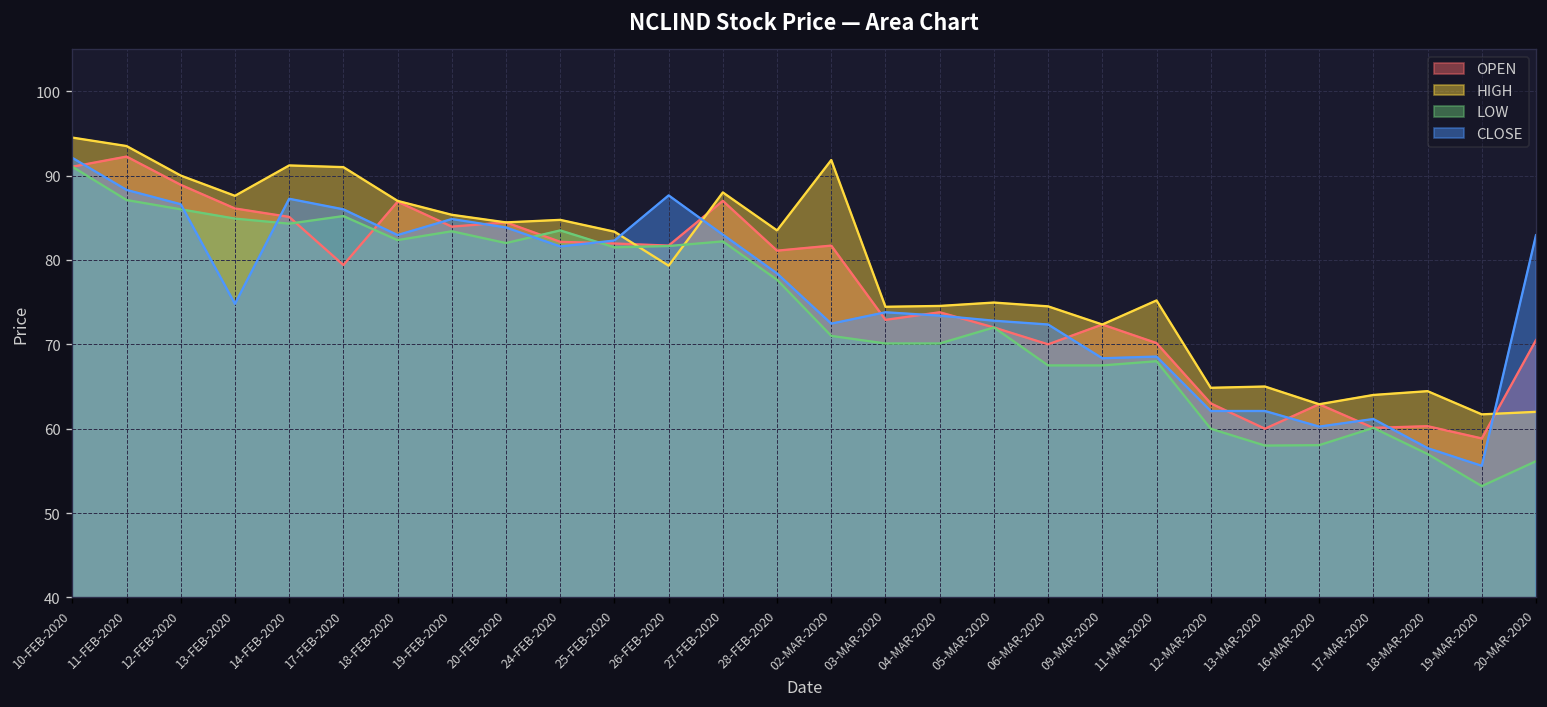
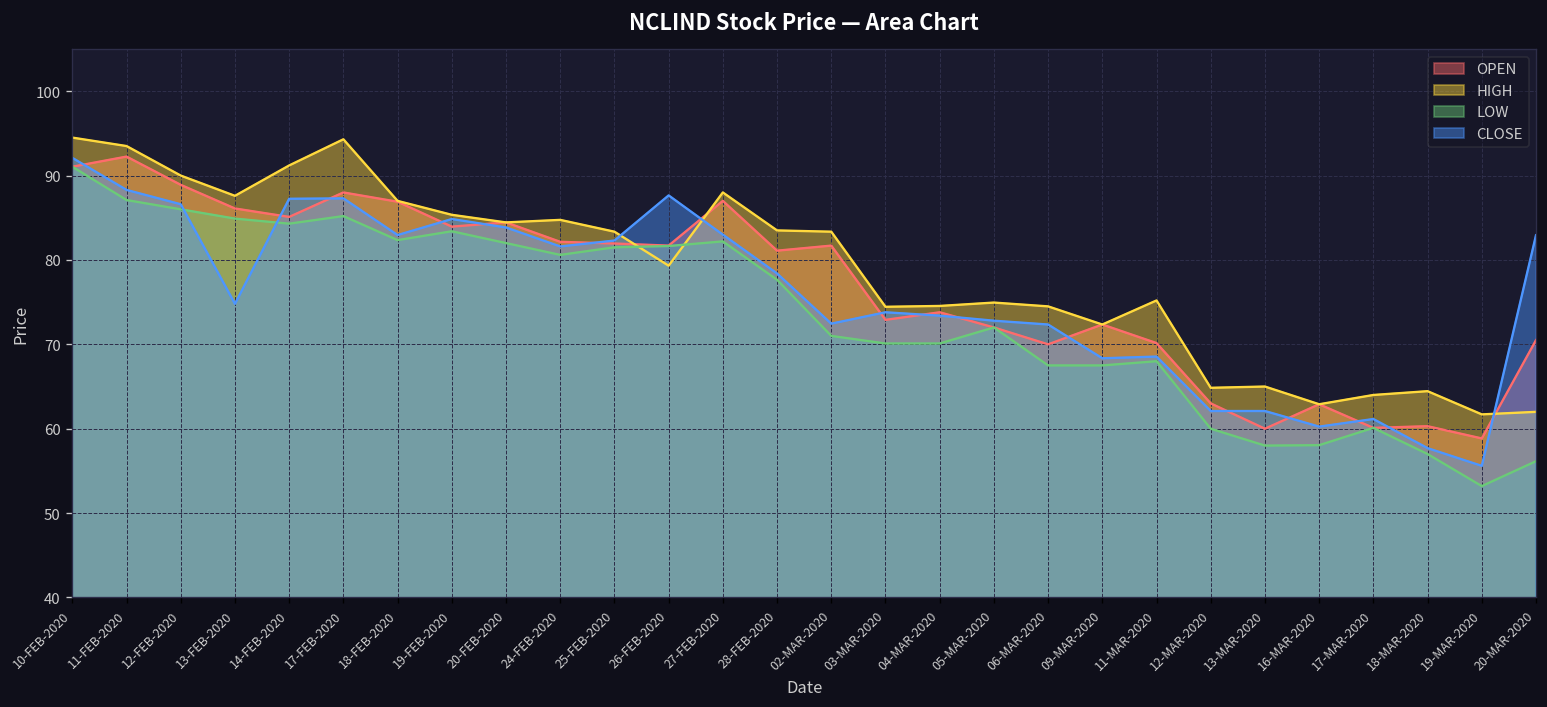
OPEN, 17-FEB-2020: 79 -> 88
HIGH, 17-FEB-2020: 91 -> 94
CLOSE, 17-FEB-2020: 86 -> 87
LOW, 24-FEB-2020: 84 -> 81
HIGH, 02-MAR-2020: 92 -> 83
